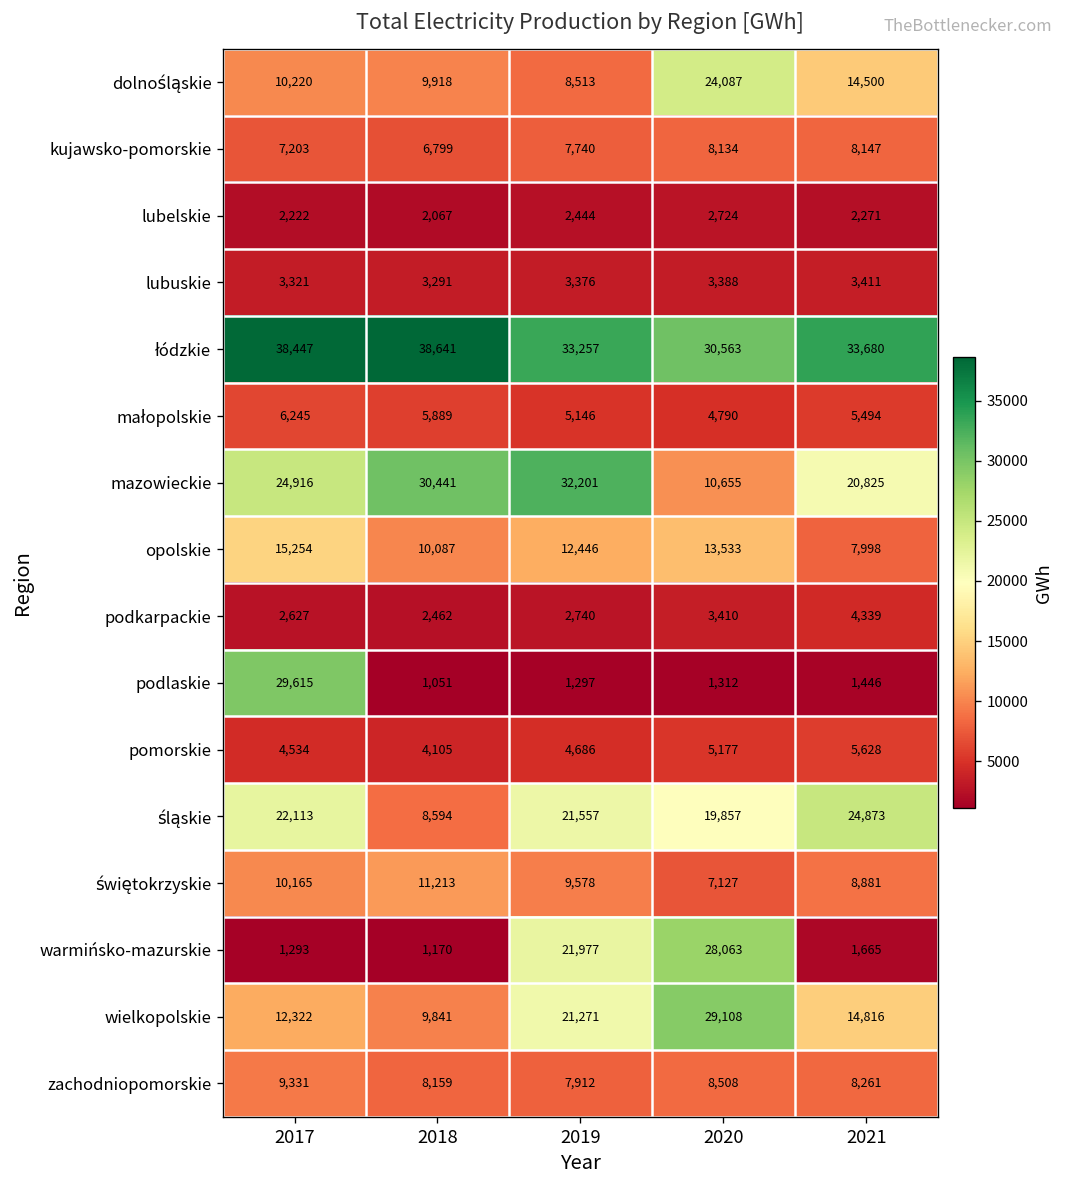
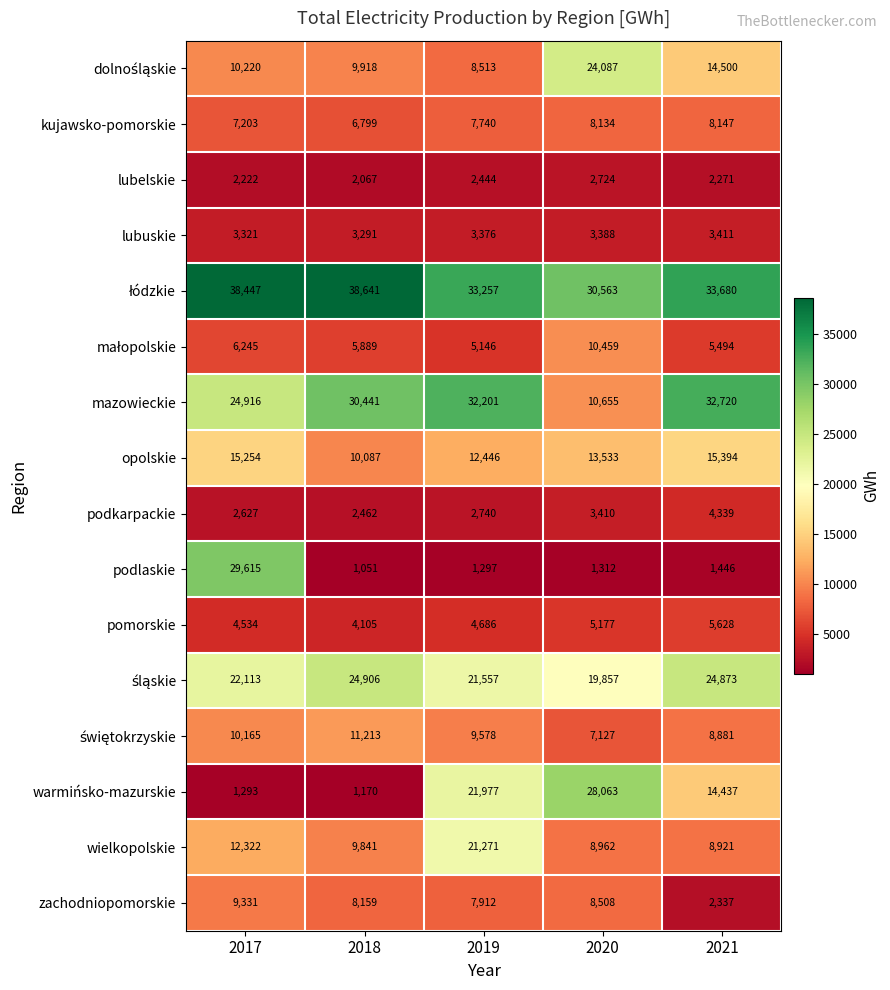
małopolskie, 2020: 4,790 -> 10,459
mazowieckie, 2021: 20,825 -> 32,720
opolskie, 2021: 7,998 -> 15,394
śląskie, 2018: 8,594 -> 24,906
warmińsko-mazurskie, 2021: 1,665 -> 14,437
wielkopolskie, 2020: 29,108 -> 8,962
wielkopolskie, 2021: 14,816 -> 8,921
zachodniopomorskie, 2021: 8,261 -> 2,337
